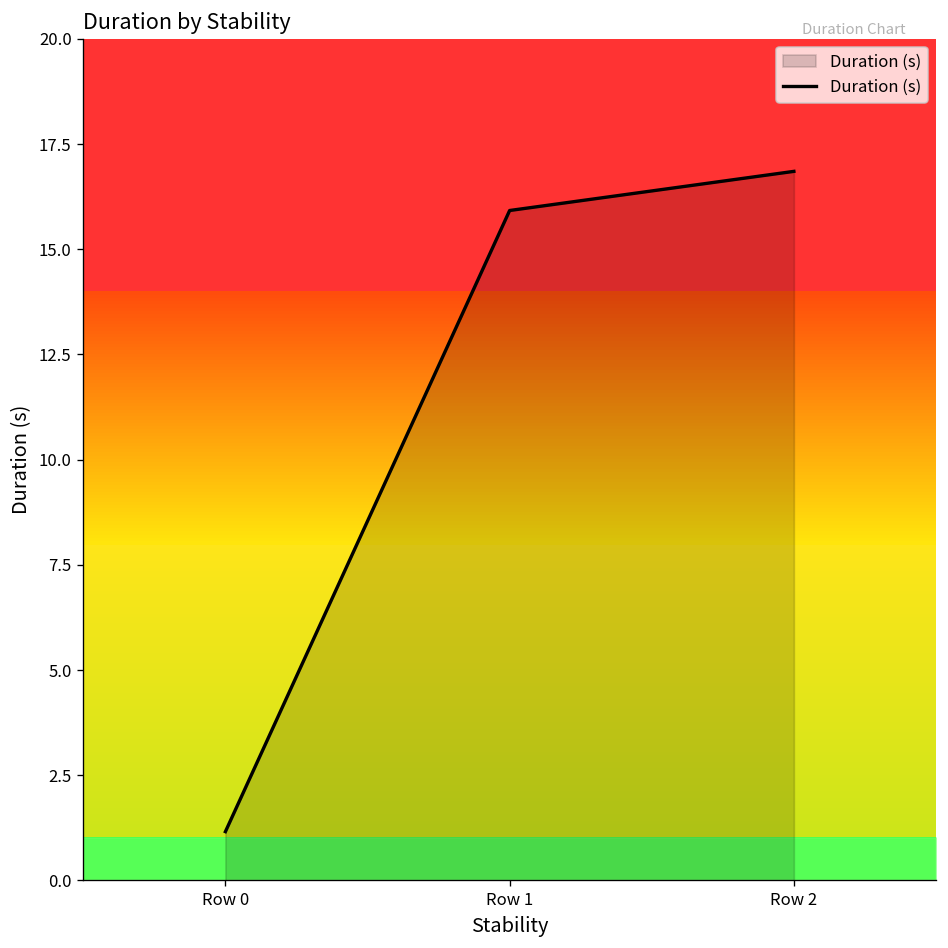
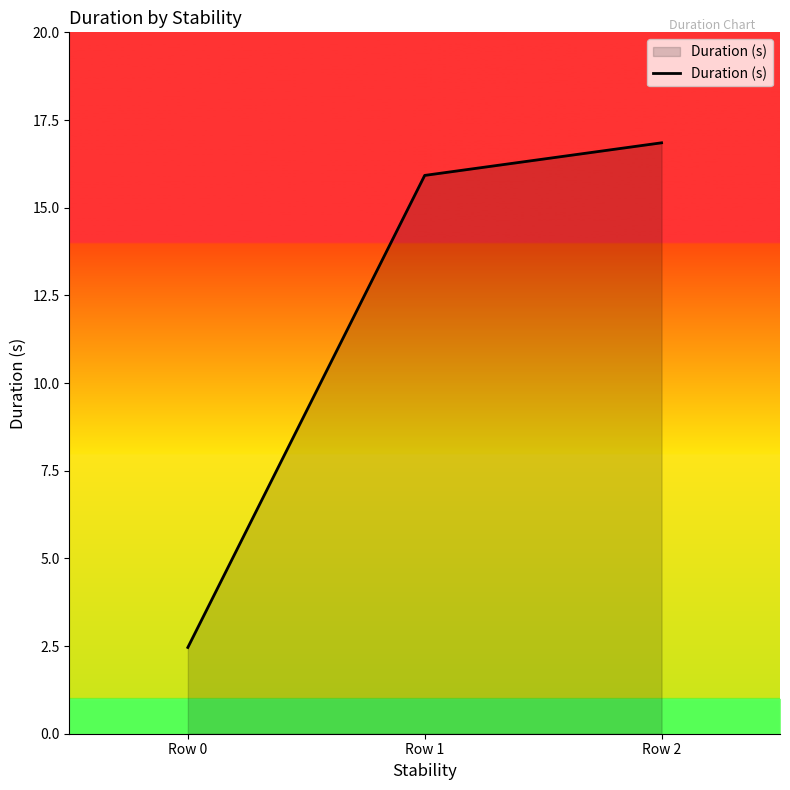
Duration (s), Row 0: 1.2 -> 2.5
